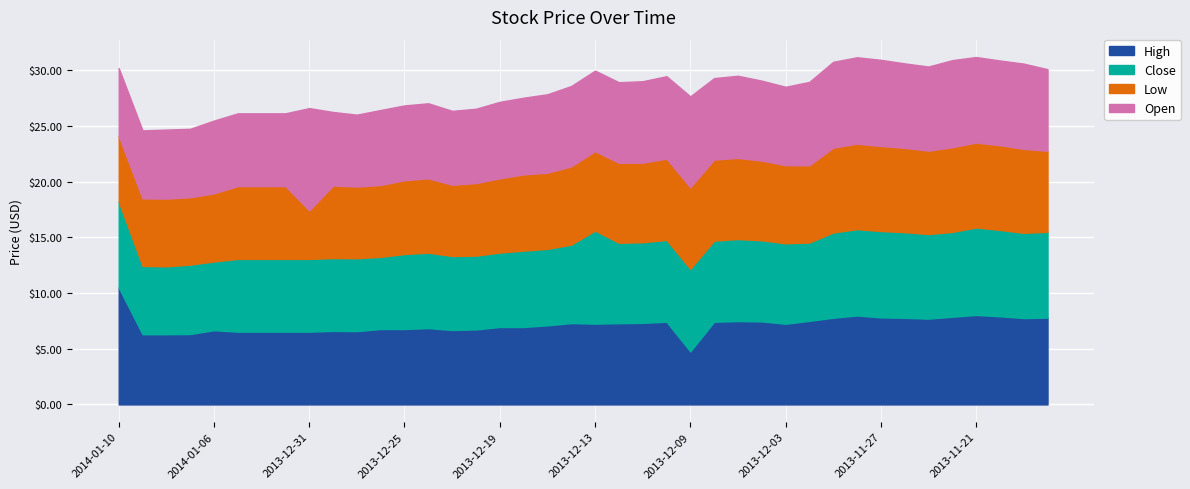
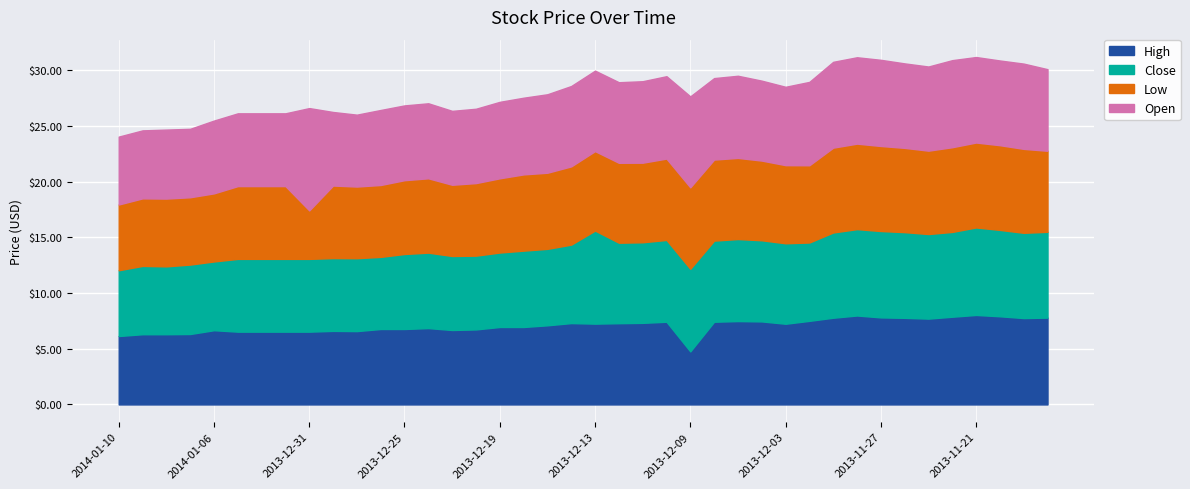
High, 2014-01-10: $10.5 -> $6.1
Close, 2014-01-10: $7.7 -> $5.9
